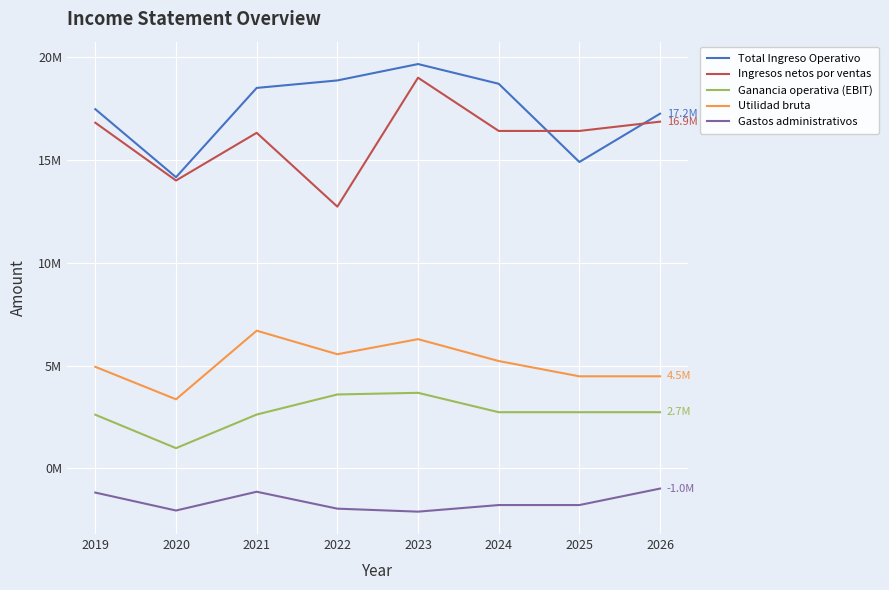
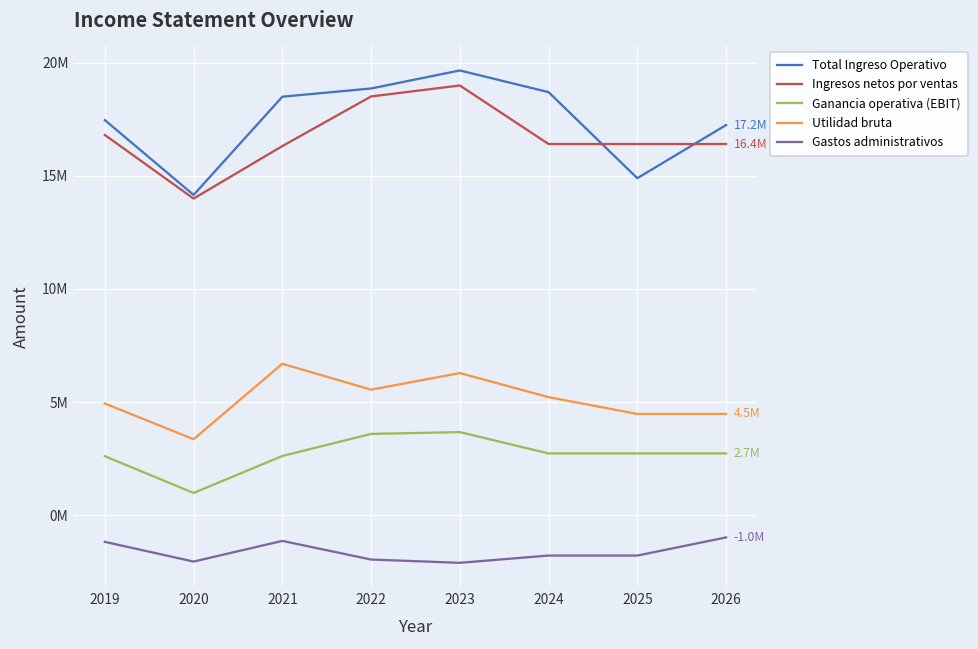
Ingresos netos por ventas, 2022: 12700000 -> 18500000
Ingresos netos por ventas, 2026: 16.9M -> 16.4M
